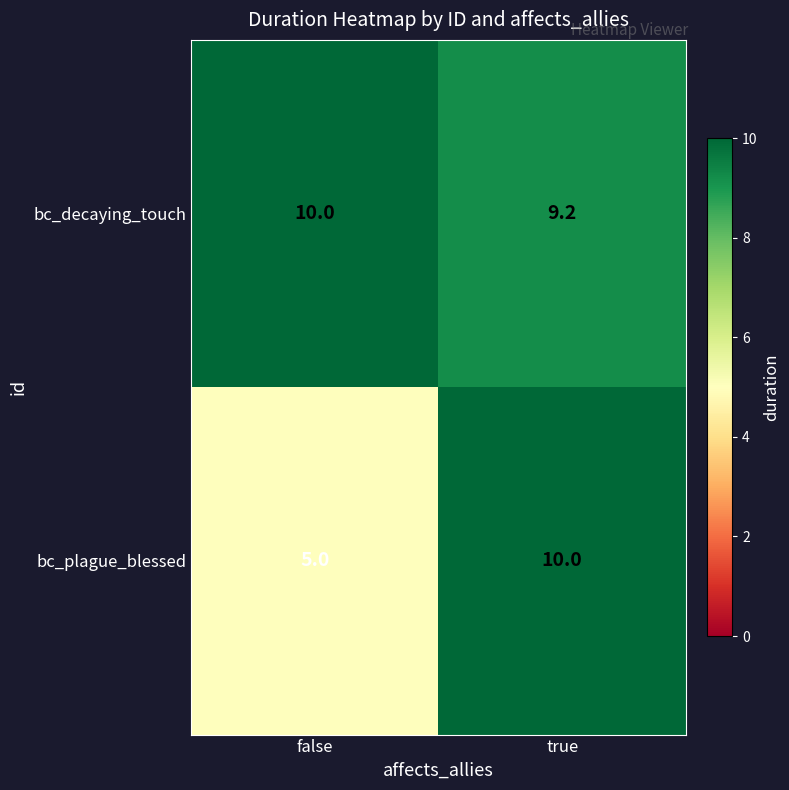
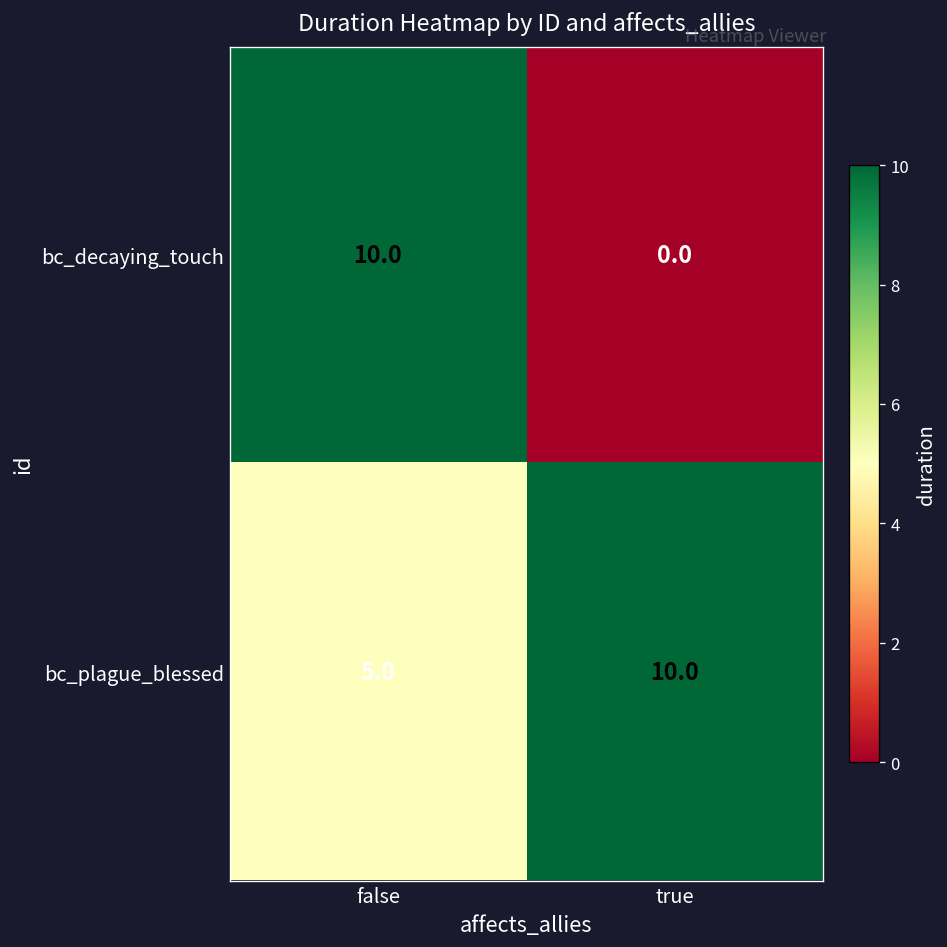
bc_decaying_touch, true: 9.2 -> 0.0
